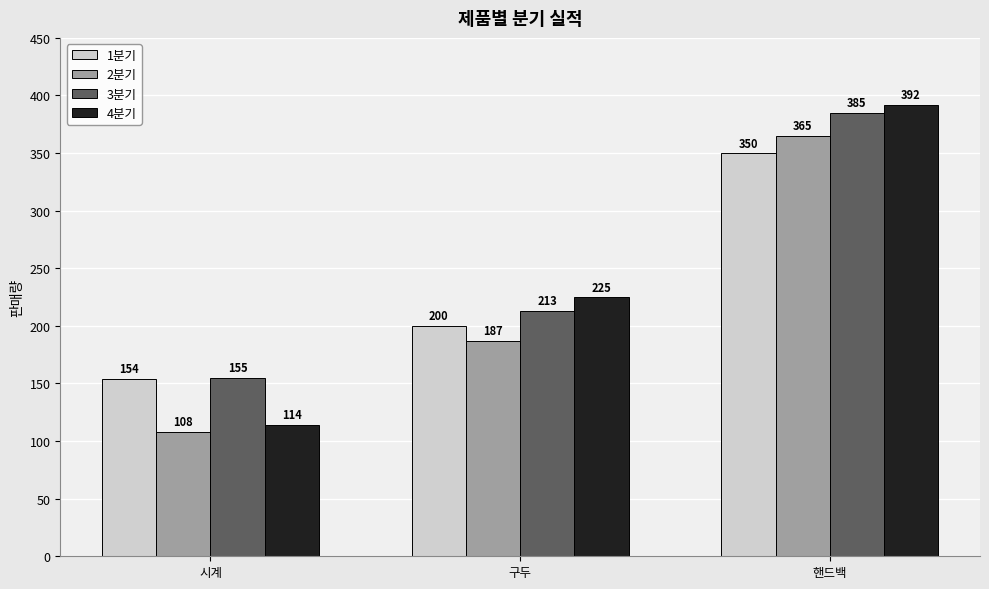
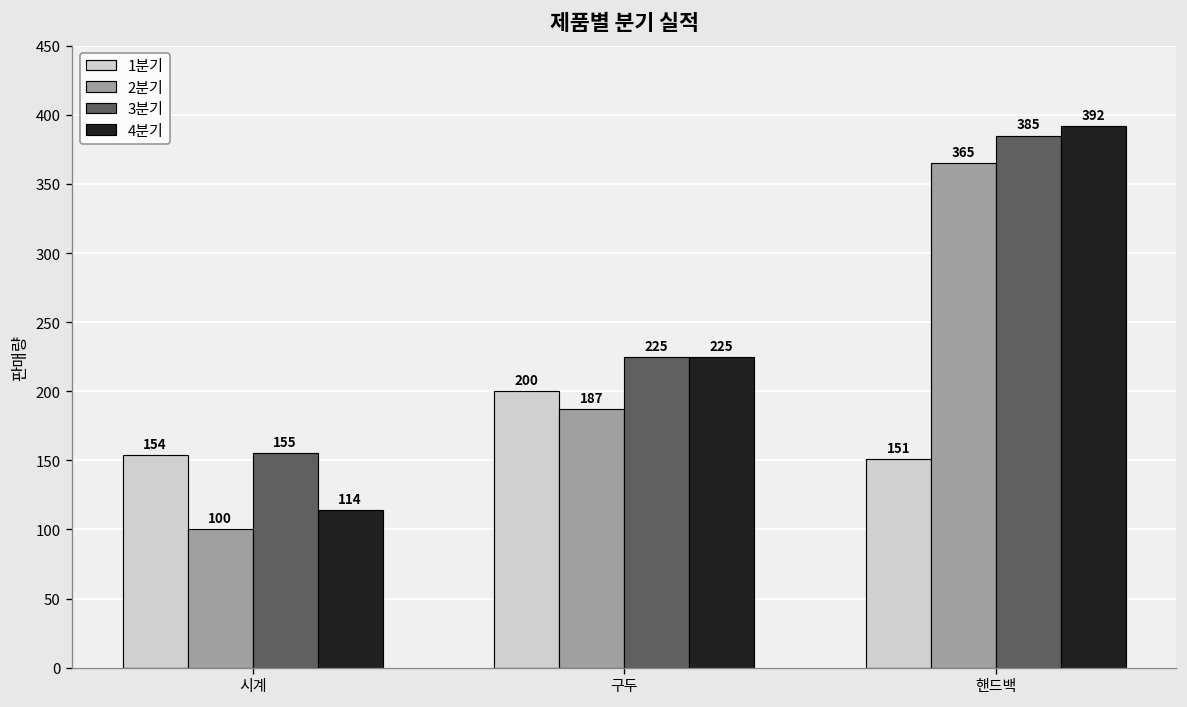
2분기, 시계: 108 -> 100
3분기, 구두: 213 -> 225
1분기, 핸드백: 350 -> 151
